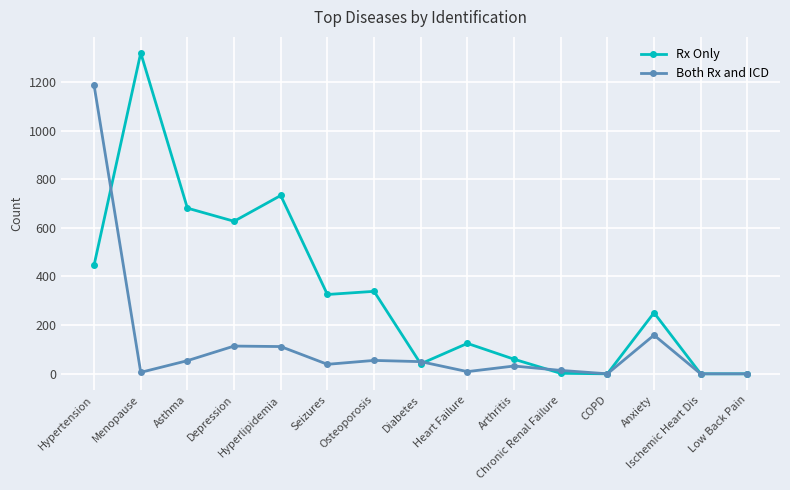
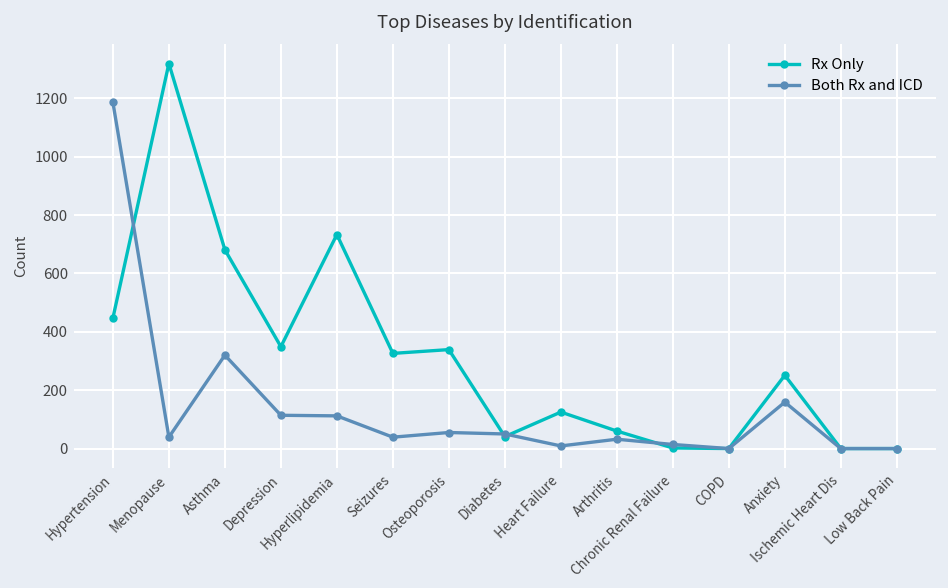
Both Rx and ICD, Menopause: 10 -> 40
Both Rx and ICD, Asthma: 50 -> 320
Rx Only, Depression: 630 -> 350
